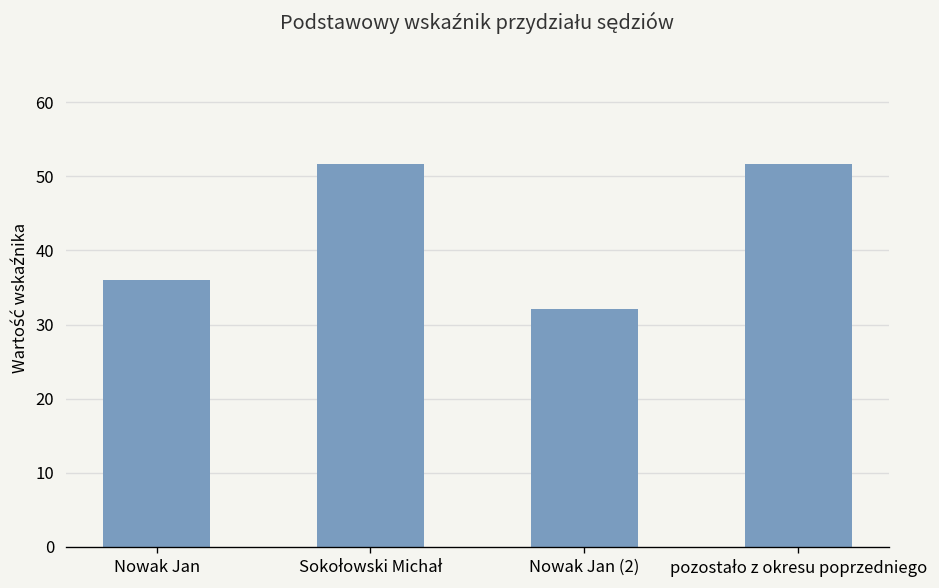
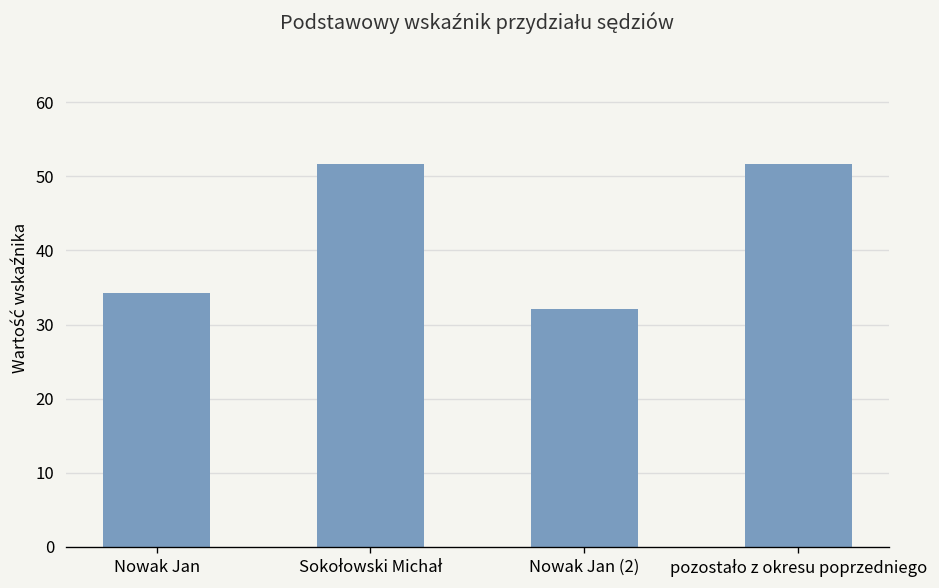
Nowak Jan: 36 -> 34
